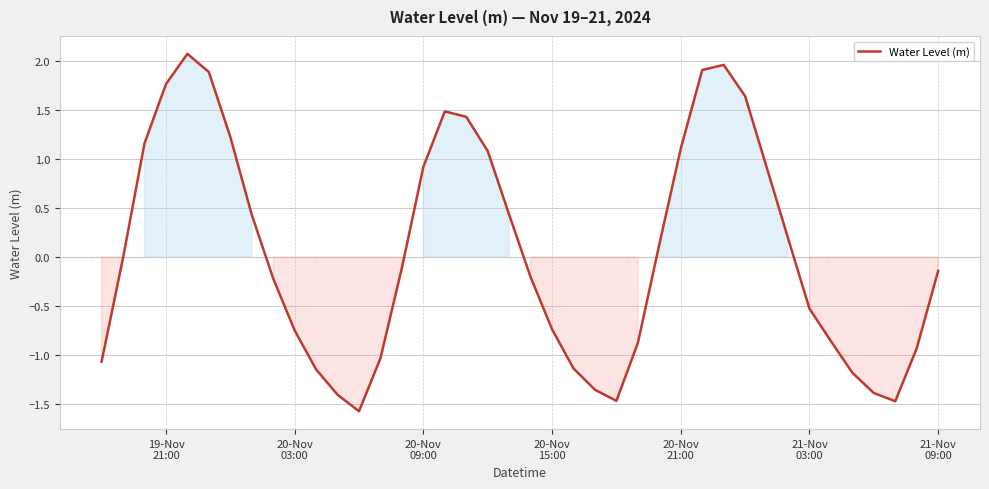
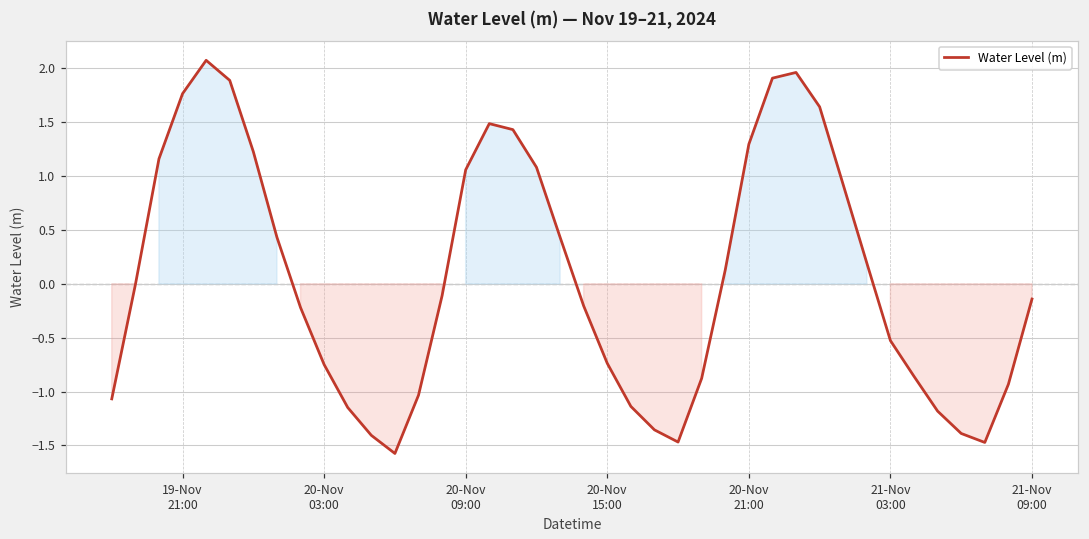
20-Nov 09:00: 0.9 -> 1.1
20-Nov 21:00: 1.1 -> 1.3
